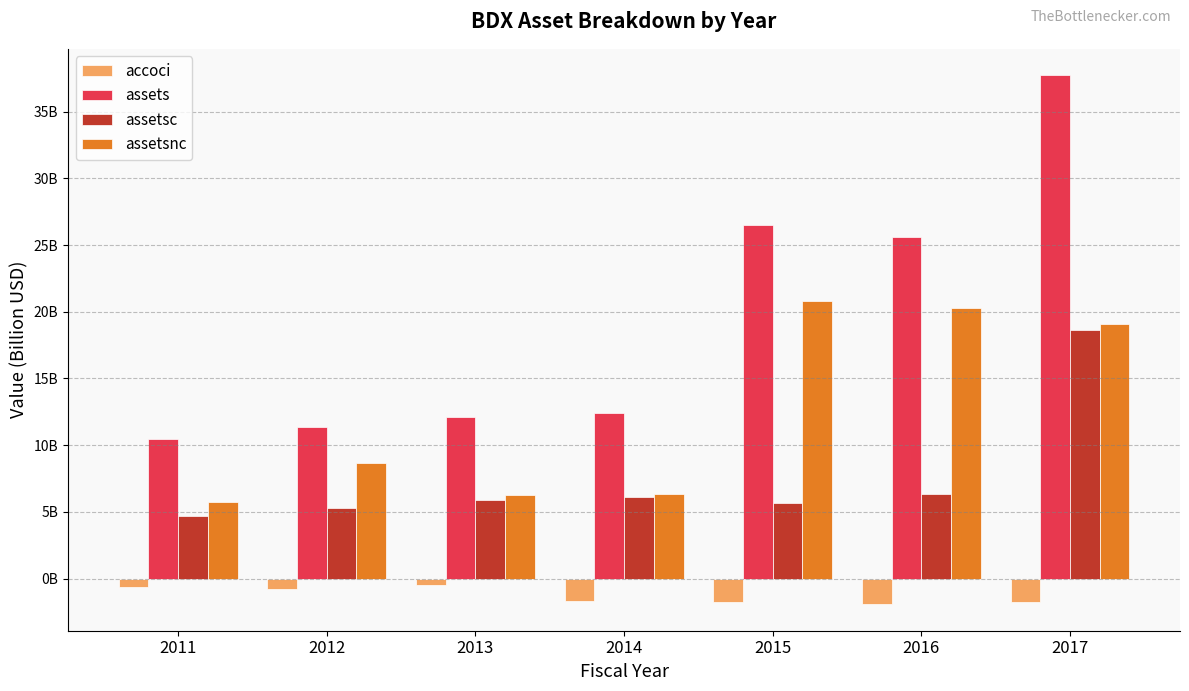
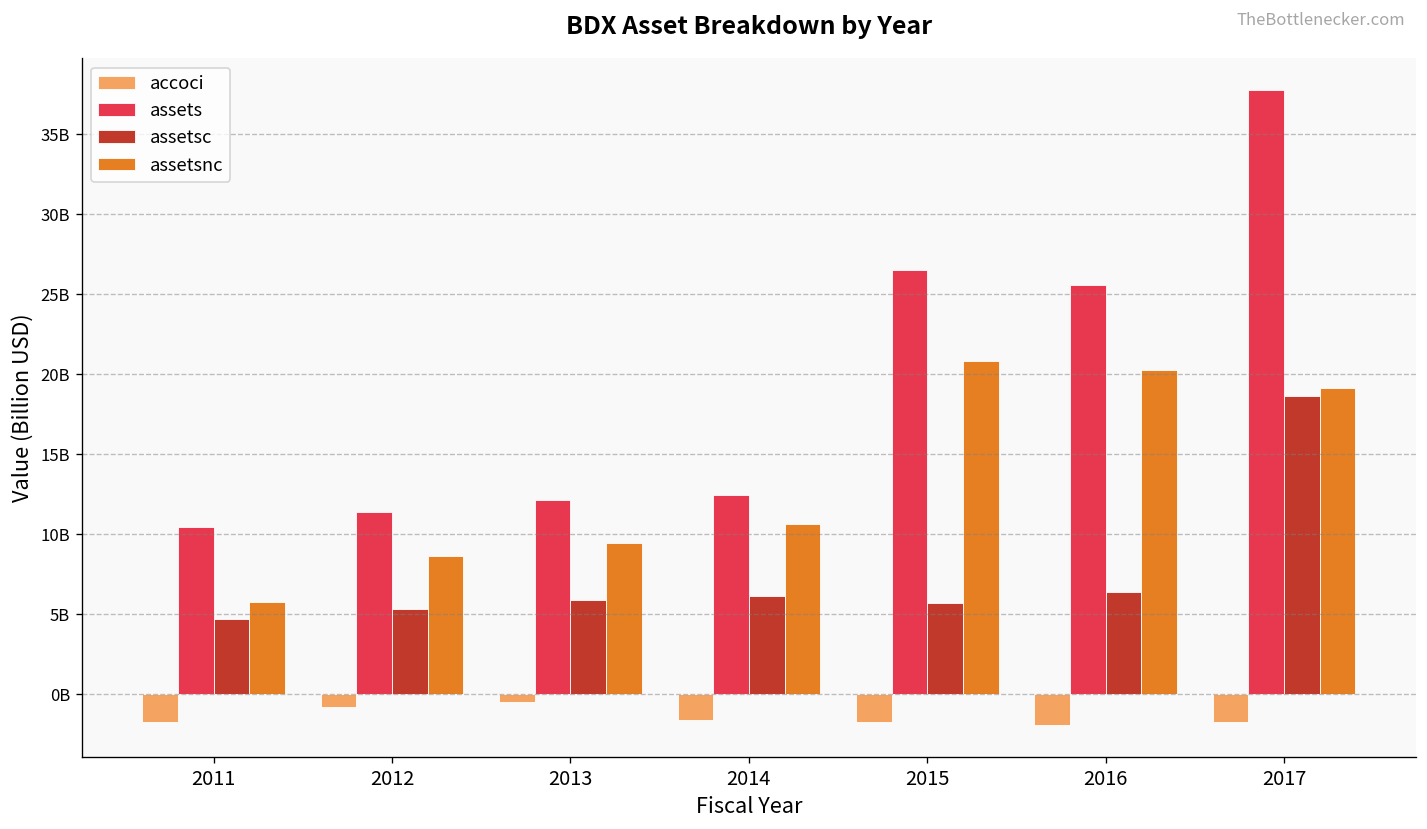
accoci, 2011: -700000000 -> -1800000000
assetsnc, 2013: 6300000000 -> 9400000000
assetsnc, 2014: 6300000000 -> 10600000000
